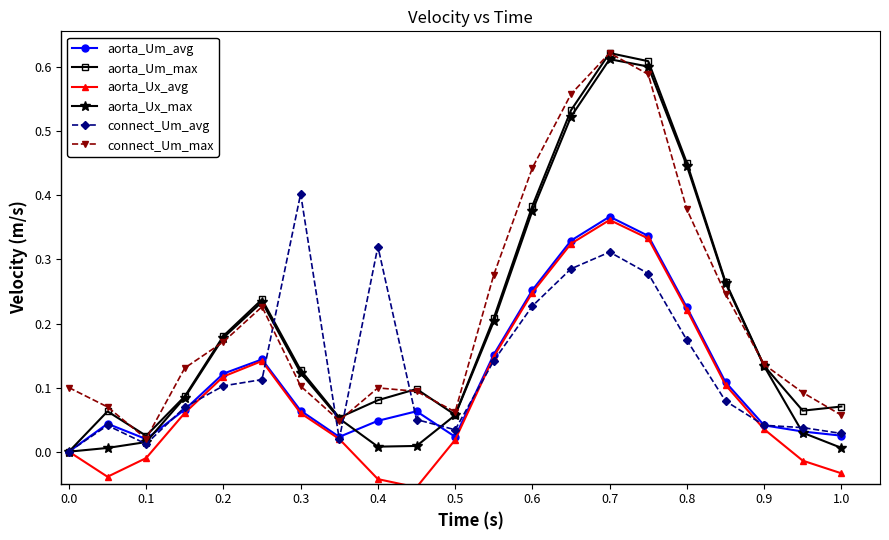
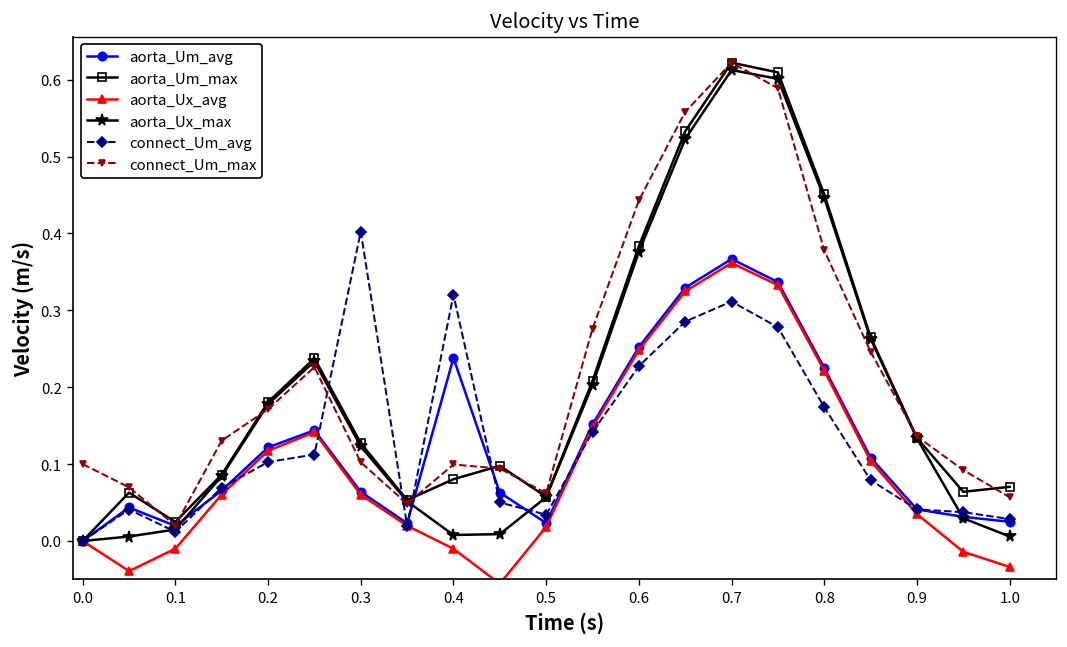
aorta_Um_avg, 0.4: 0.05 -> 0.24
aorta_Ux_avg, 0.4: -0.04 -> -0.01
